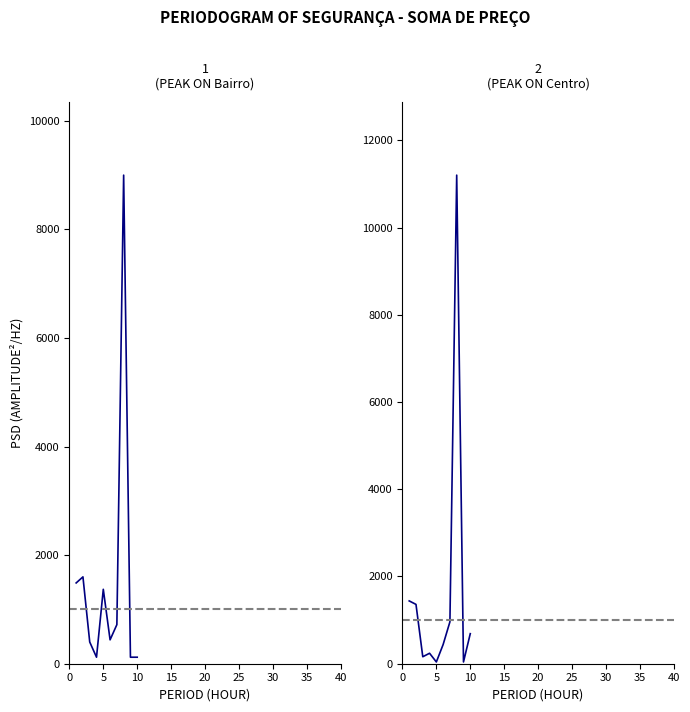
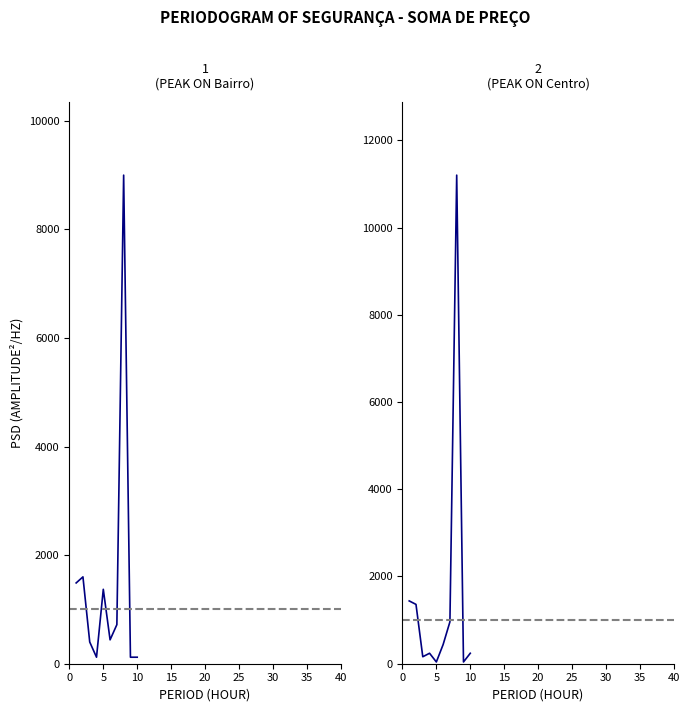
2 (PEAK ON Centro), 10: 700 -> 200
